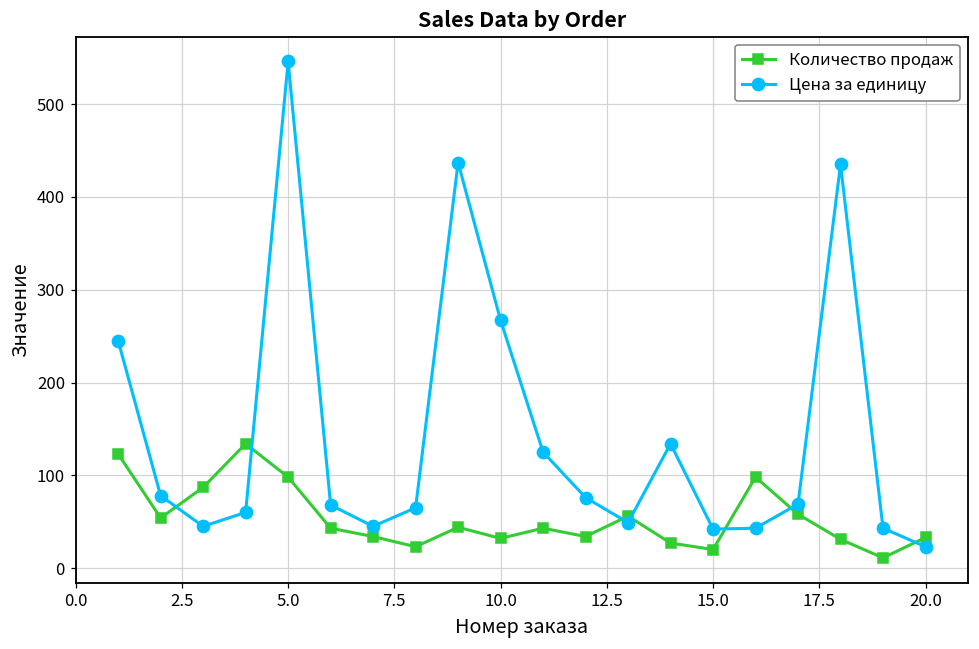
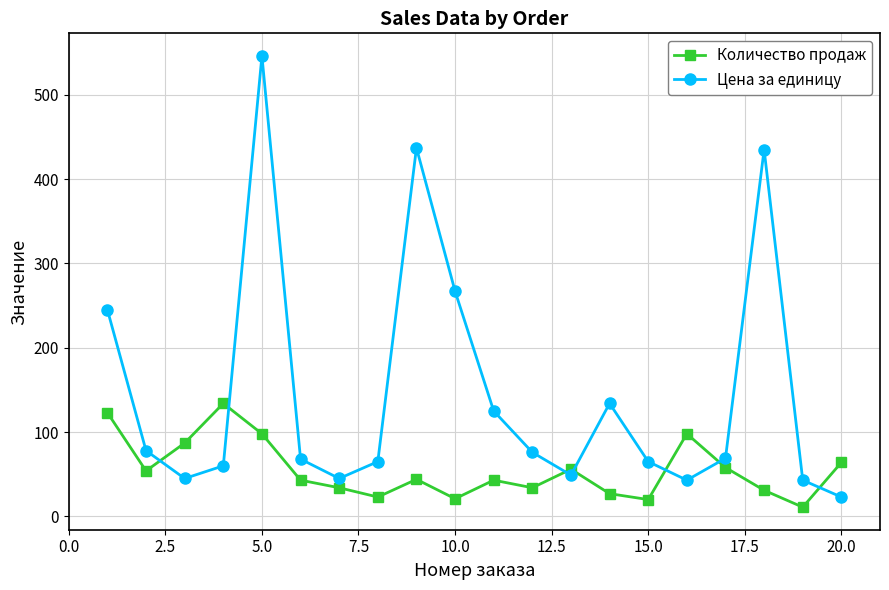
Количество продаж, 10.0: 30 -> 20
Цена за единицу, 15.0: 40 -> 70
Количество продаж, 20.0: 30 -> 60
